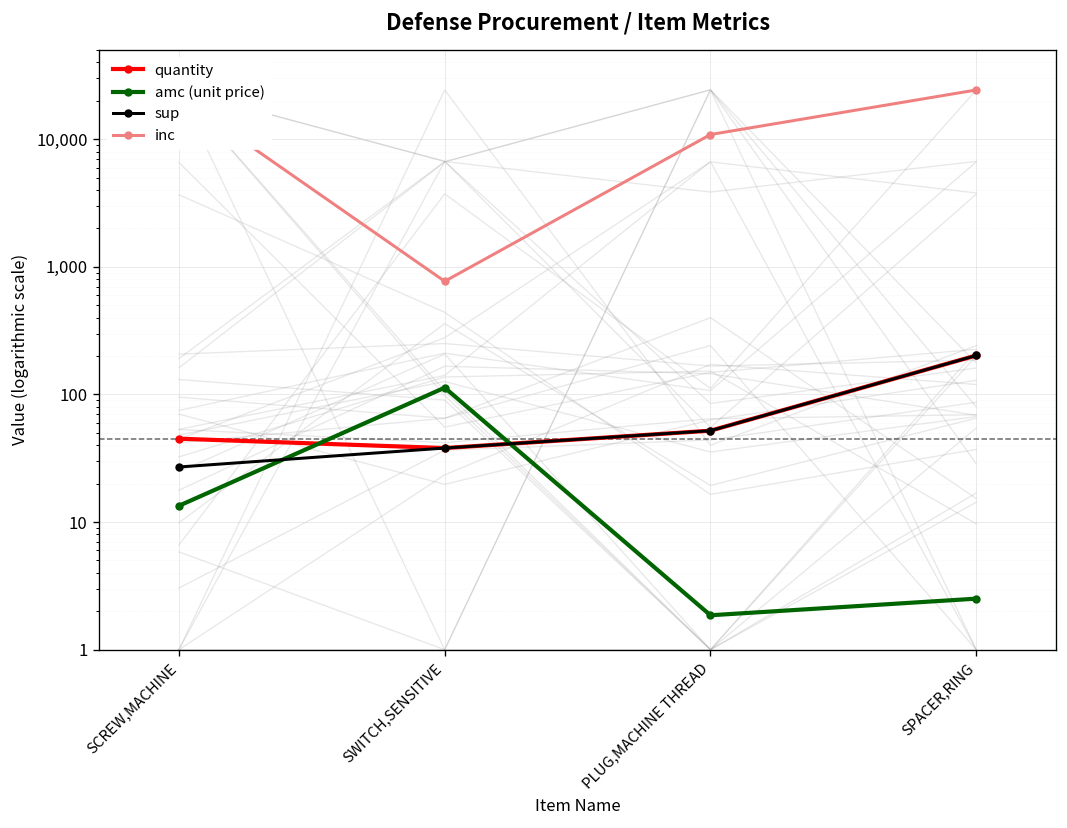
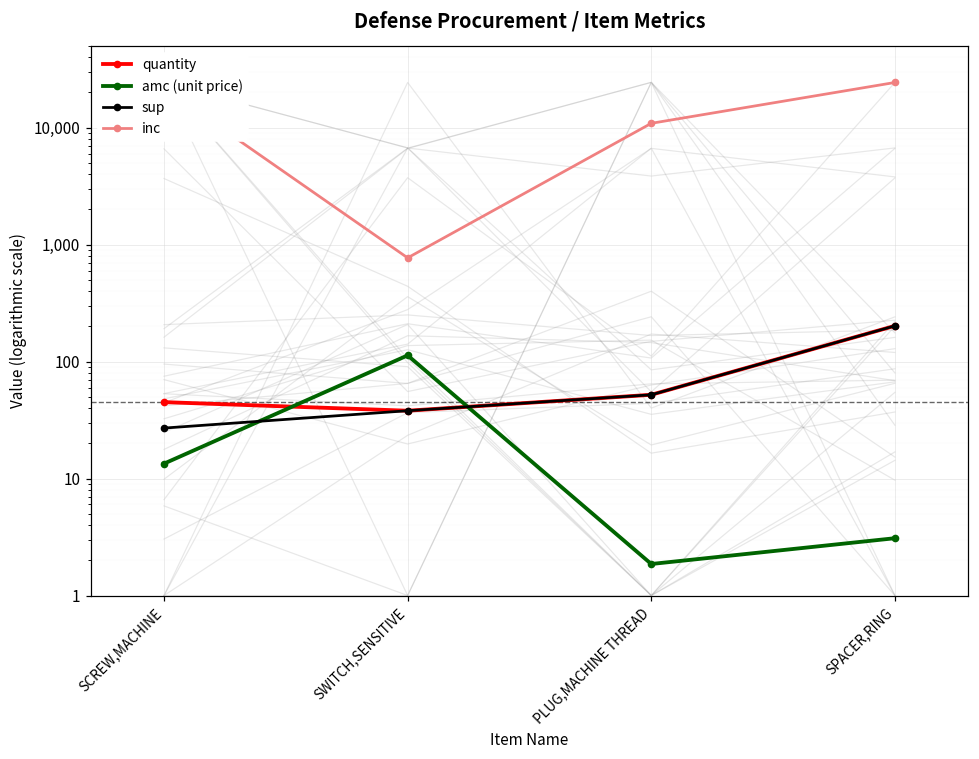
amc (unit price), SPACER,RING: 2.5 -> 3.1
